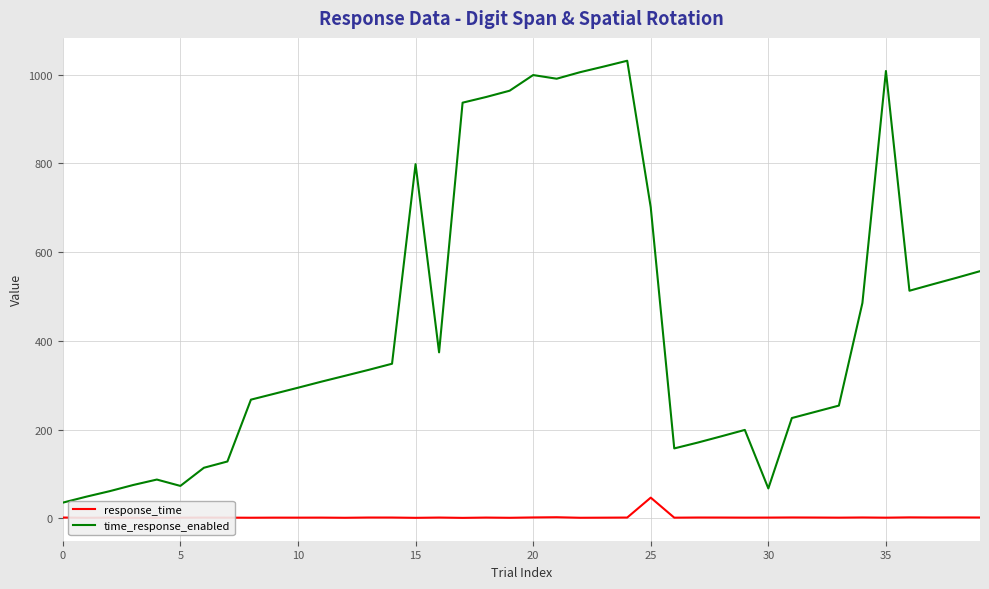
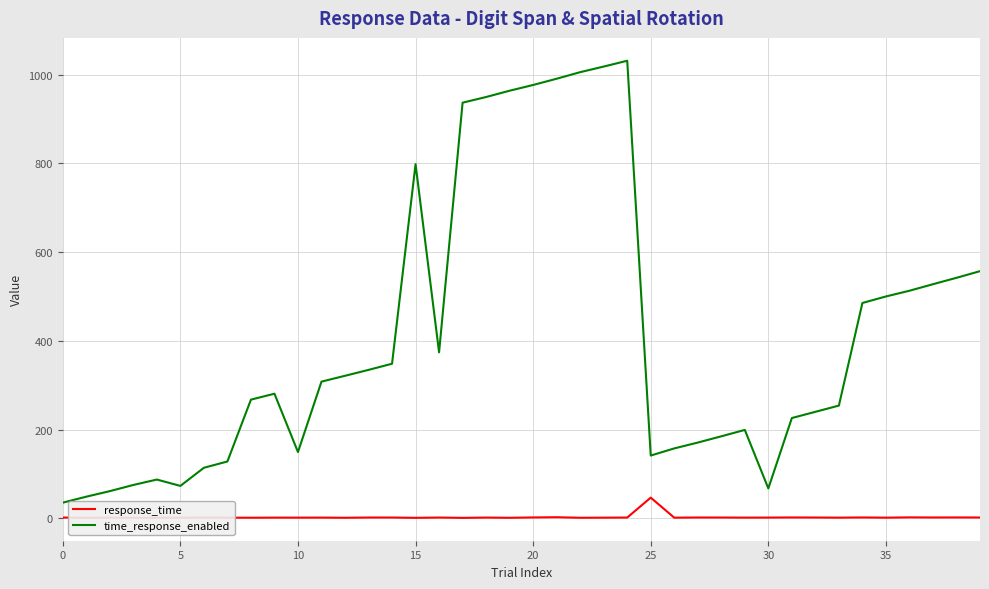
time_response_enabled, 10: 290 -> 150
time_response_enabled, 20: 1000 -> 980
time_response_enabled, 25: 700 -> 140
time_response_enabled, 35: 1010 -> 500
